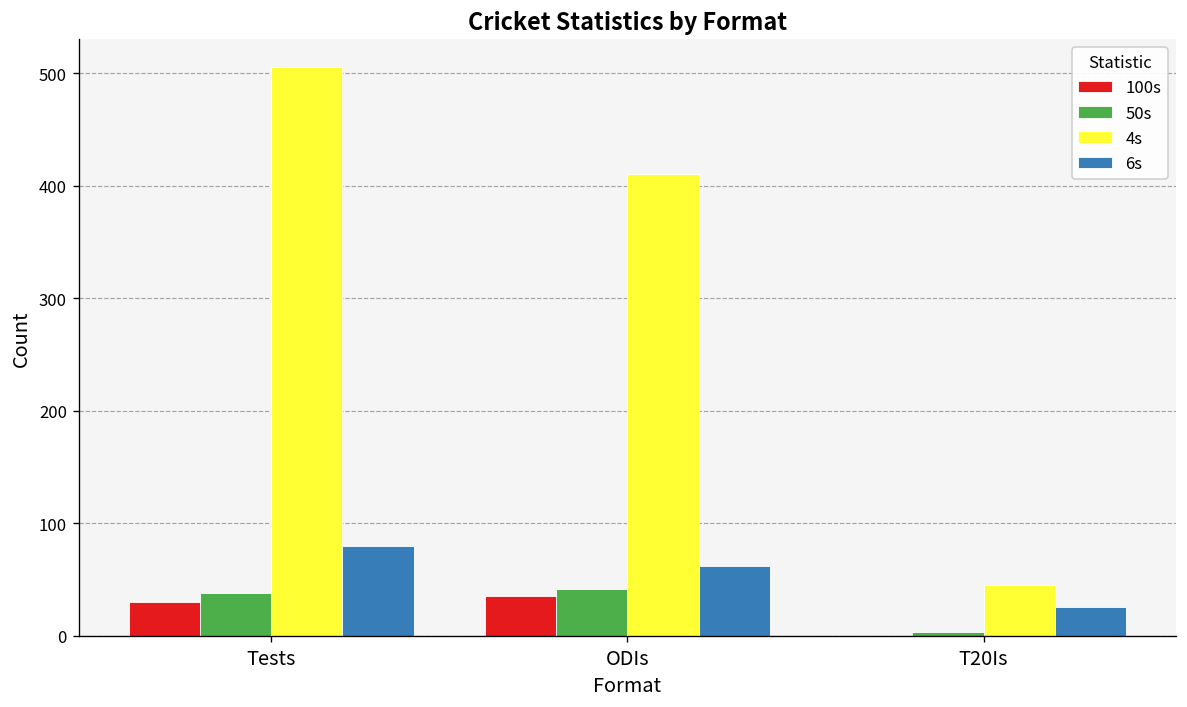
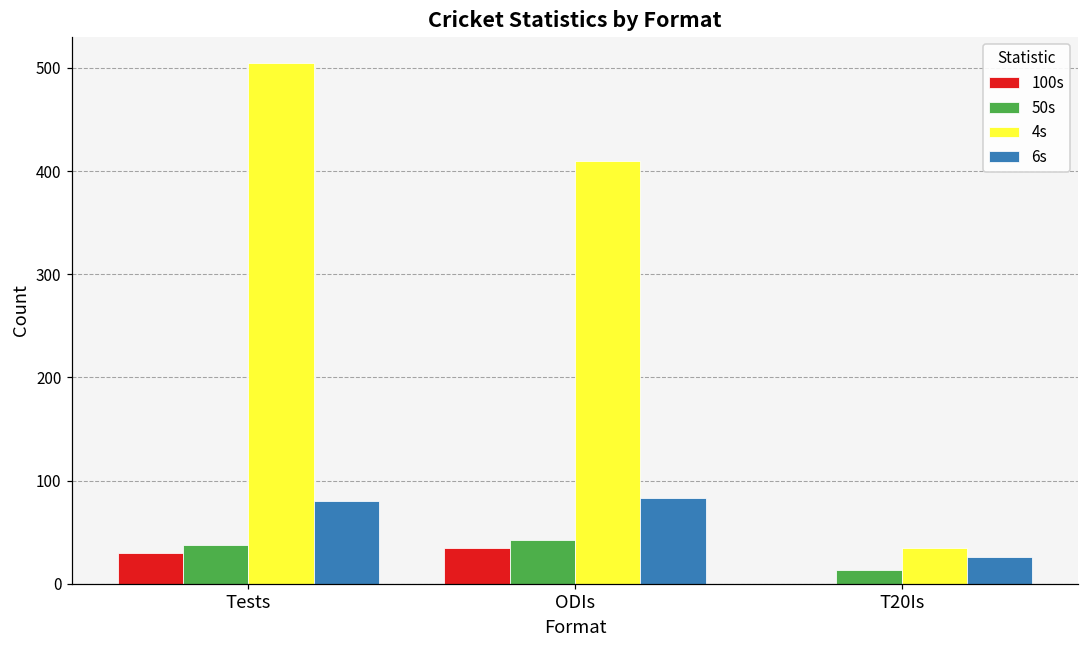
6s, ODIs: 60 -> 80
50s, T20Is: 0 -> 10
4s, T20Is: 50 -> 40
